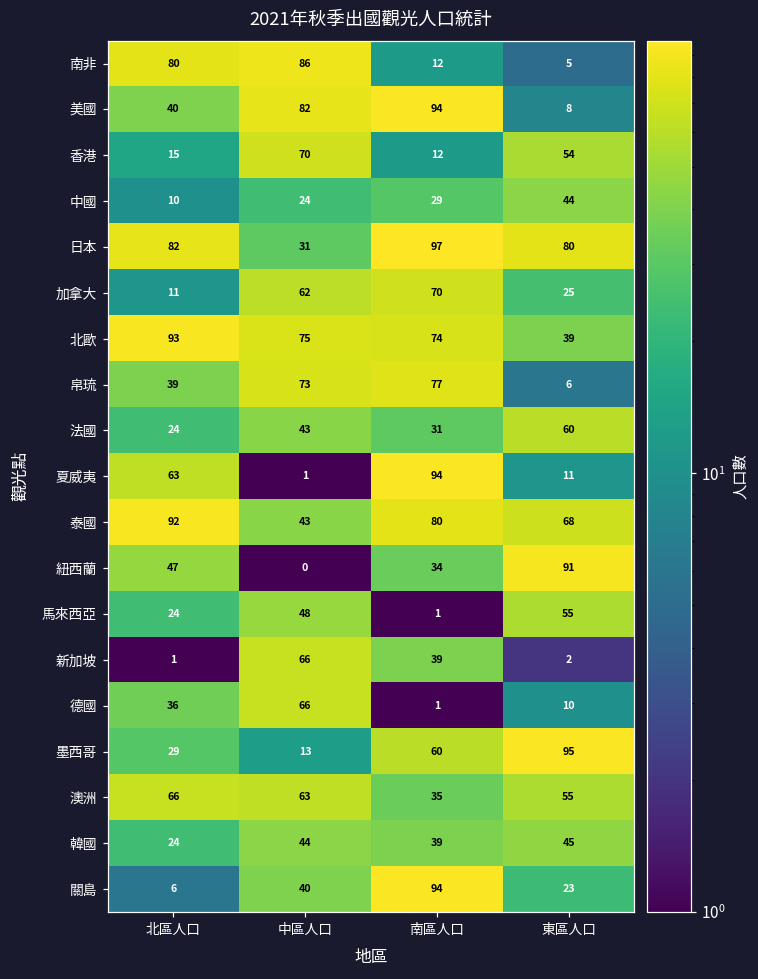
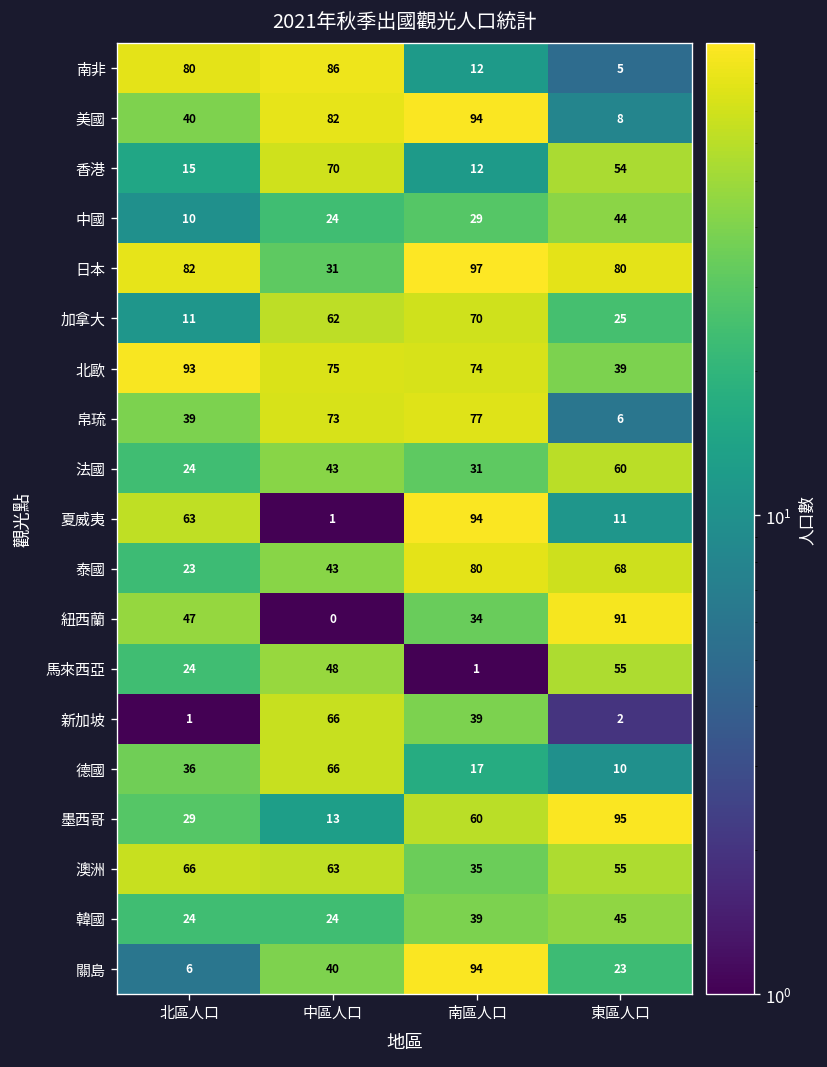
泰國, 北區人口: 92 -> 23
德國, 南區人口: 1 -> 17
韓國, 中區人口: 44 -> 24
